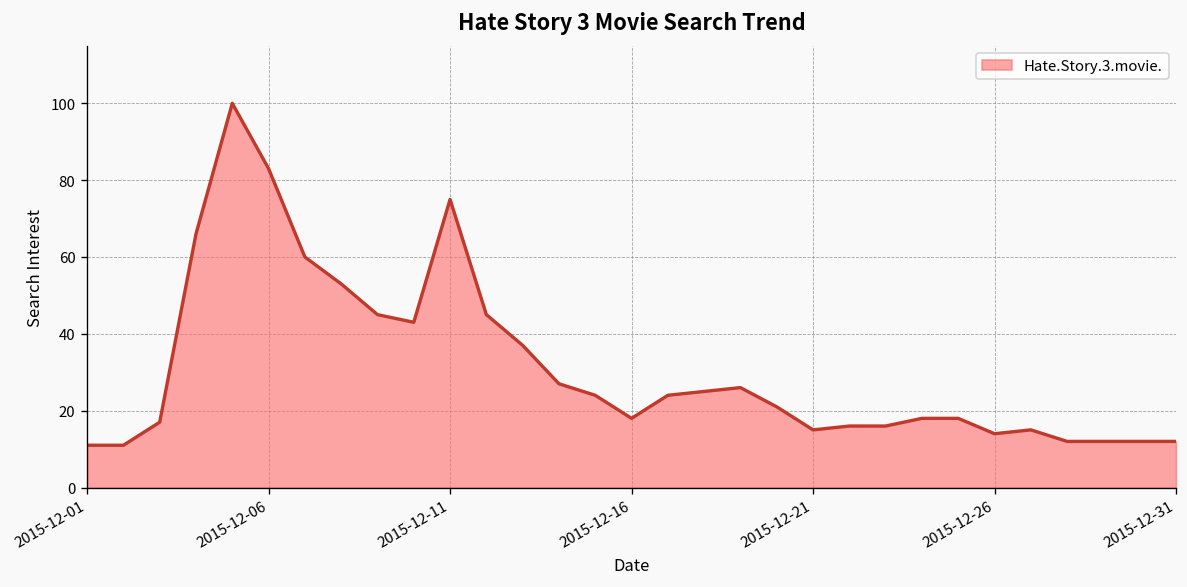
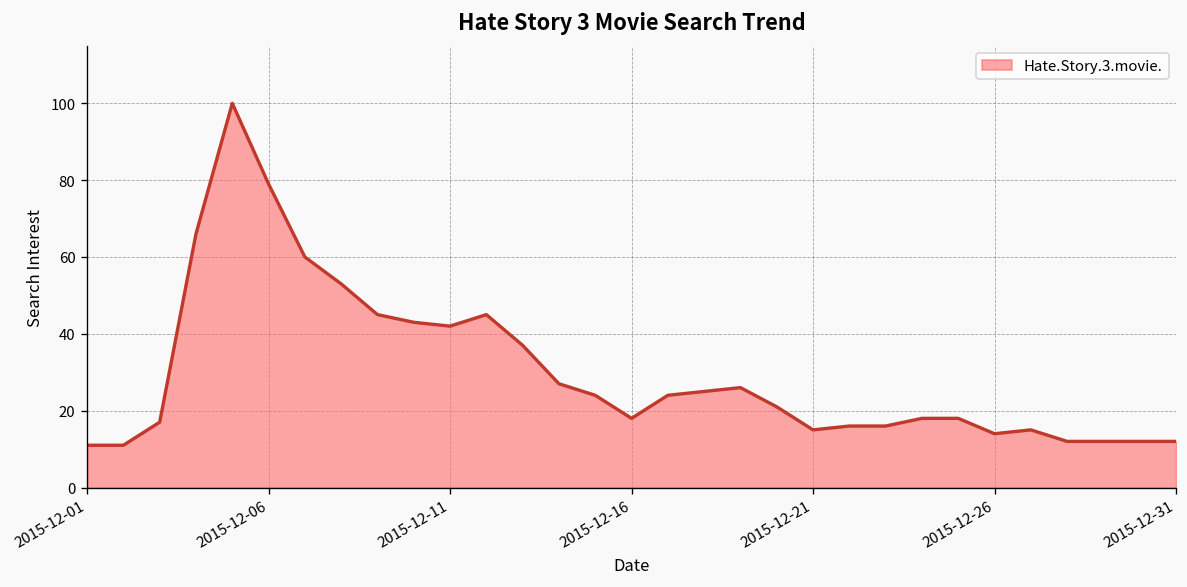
2015-12-06: 83 -> 79
2015-12-11: 75 -> 42
